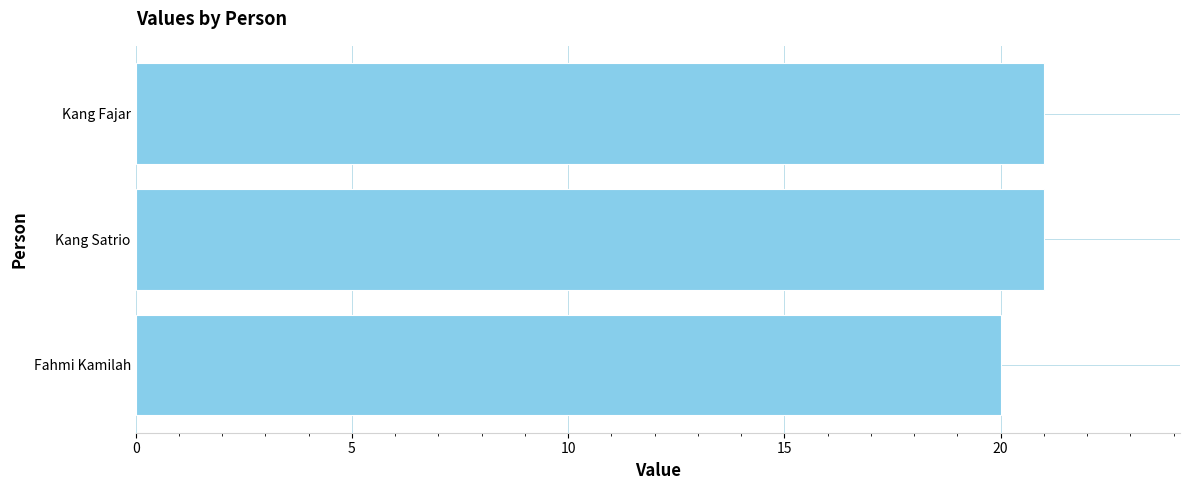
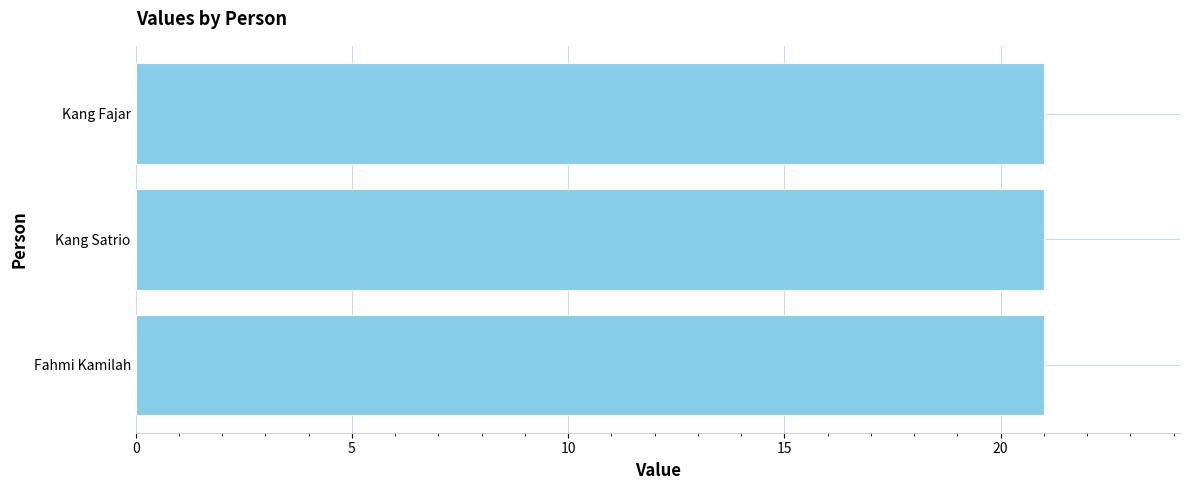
Fahmi Kamilah: 20 -> 21
